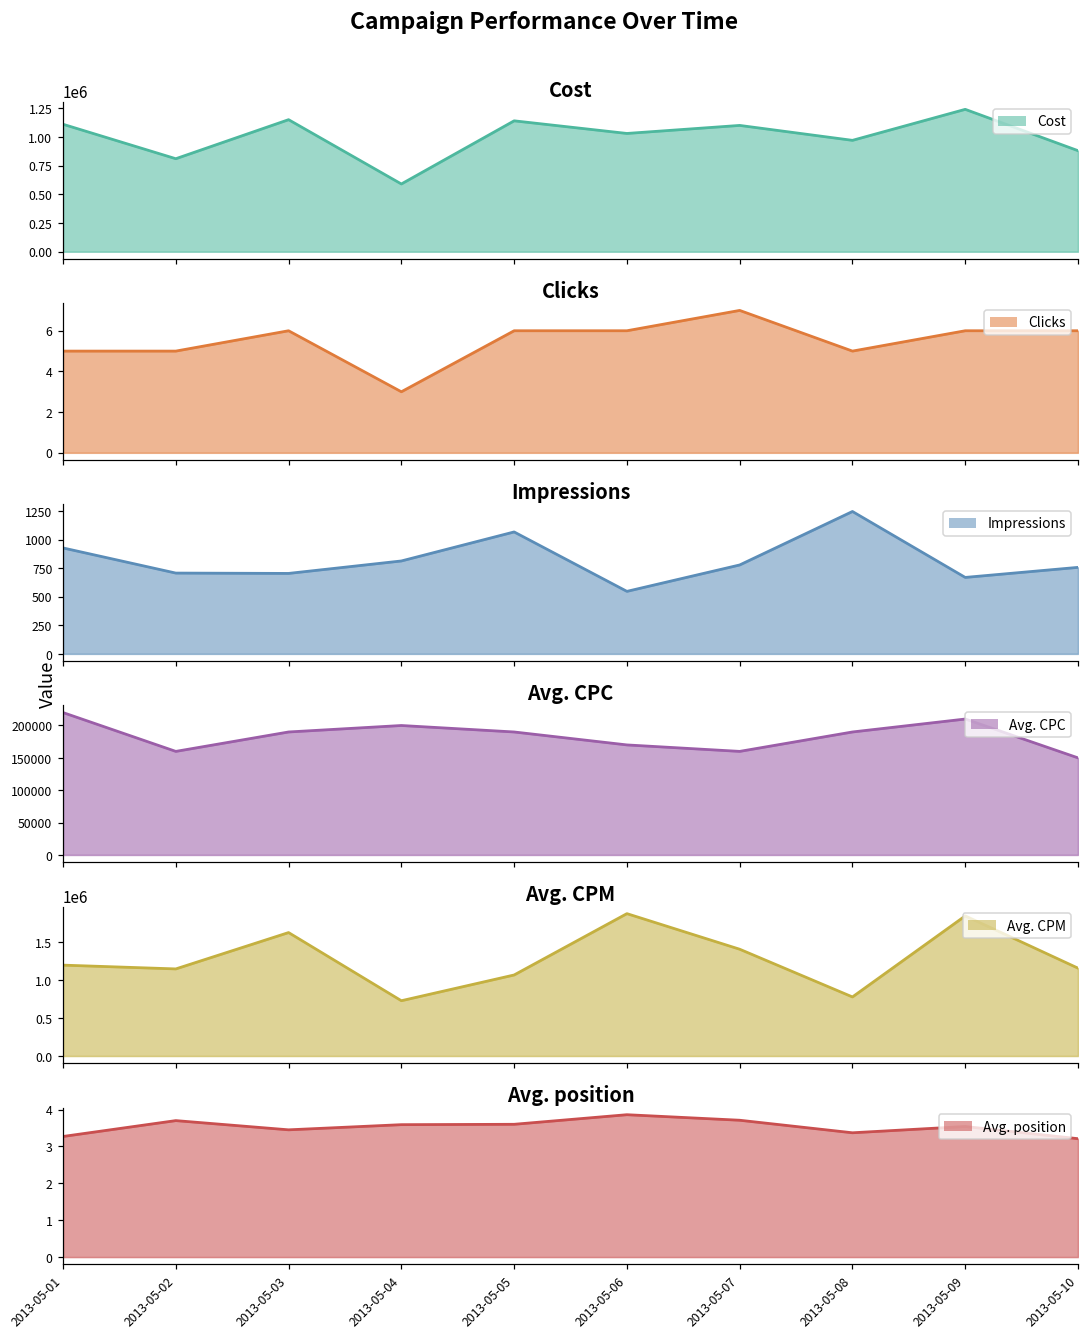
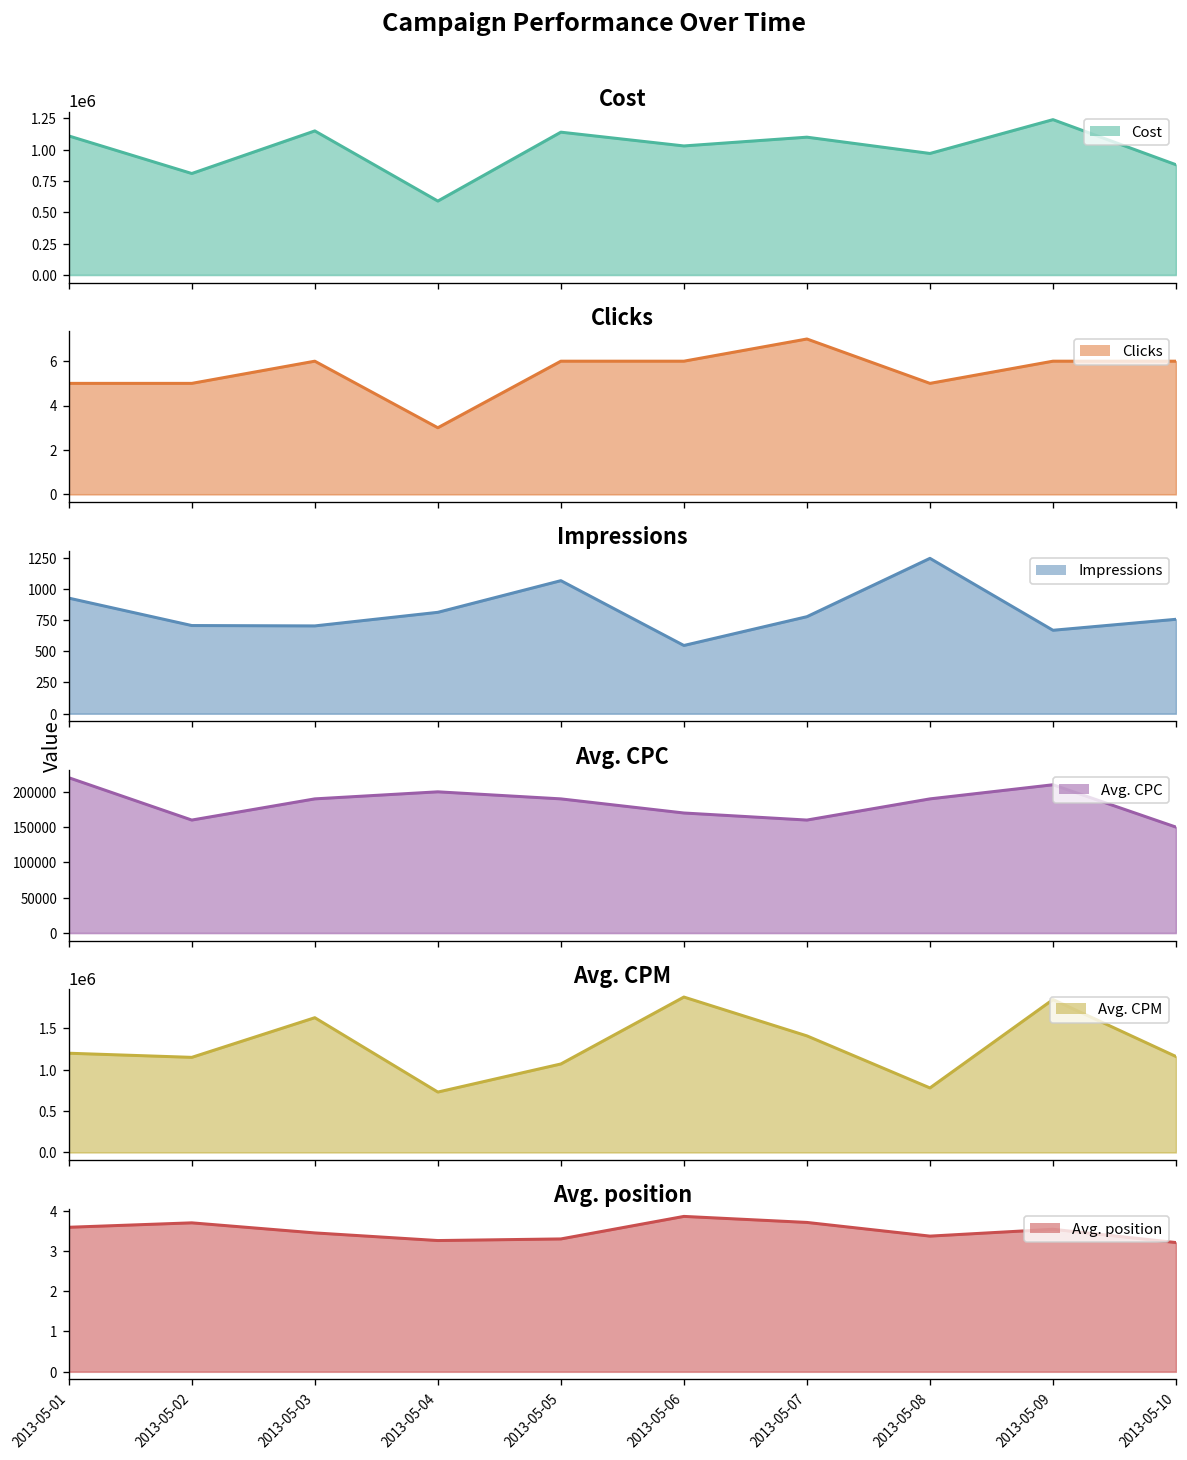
Avg. position, 2013-05-01: 3.3 -> 3.6
Avg. position, 2013-05-04: 3.6 -> 3.3
Avg. position, 2013-05-05: 3.6 -> 3.3
